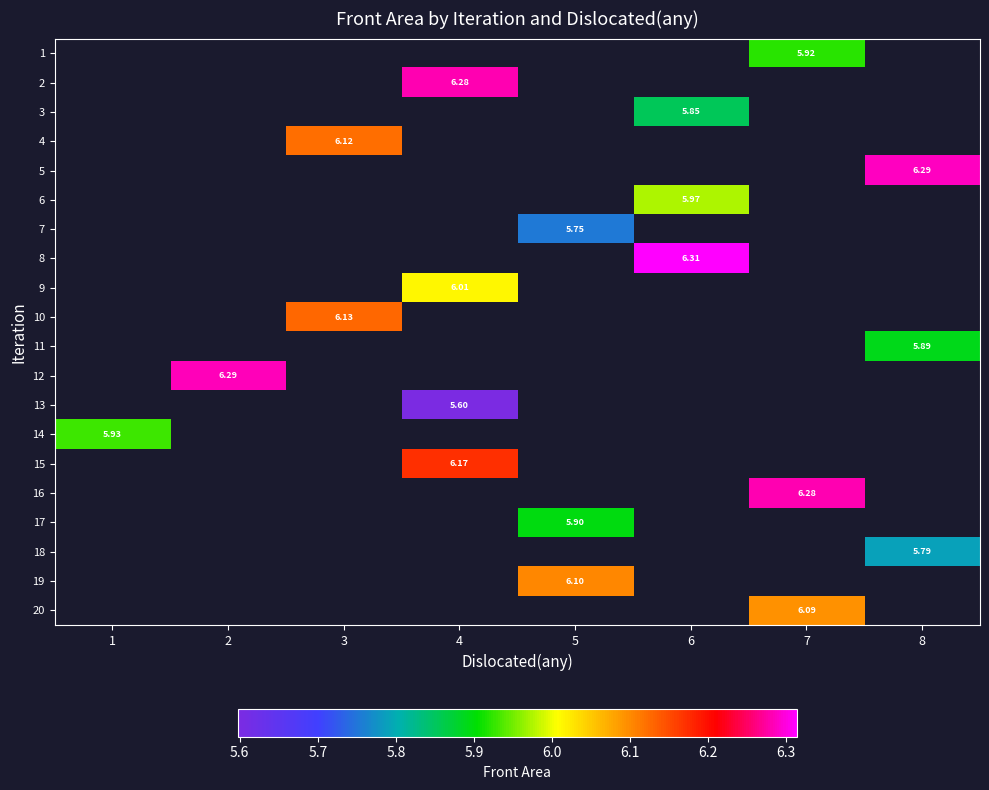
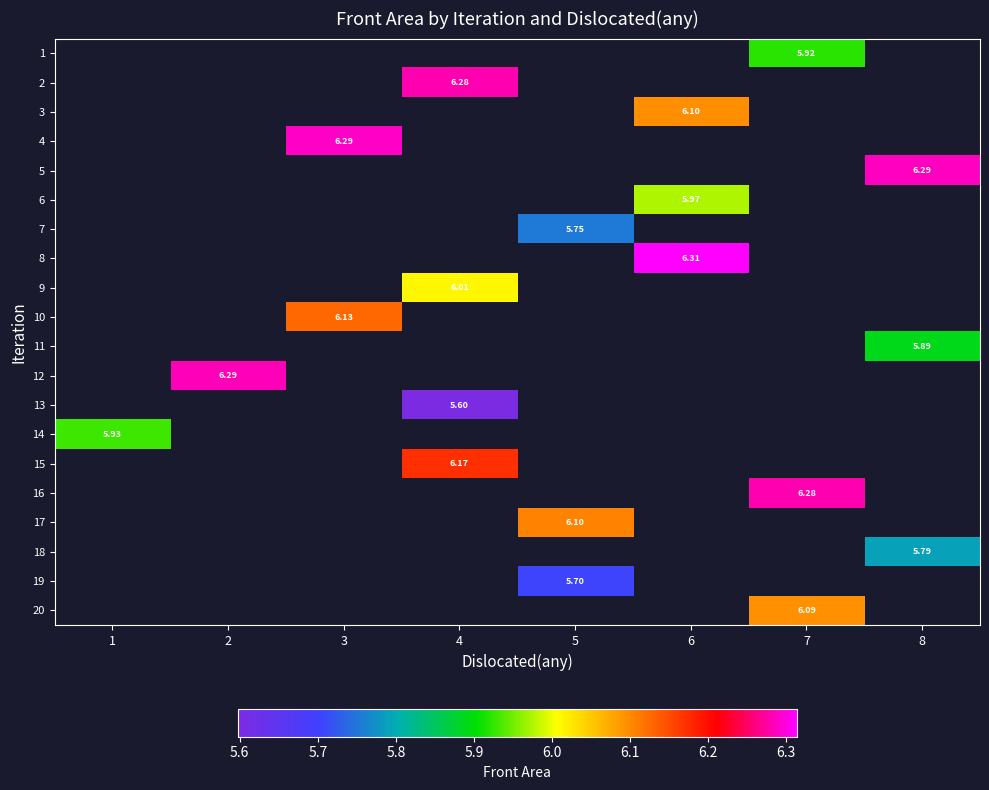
3, 6: 5.85 -> 6.10
4, 3: 6.12 -> 6.29
17, 5: 5.90 -> 6.10
19, 5: 6.10 -> 5.70
